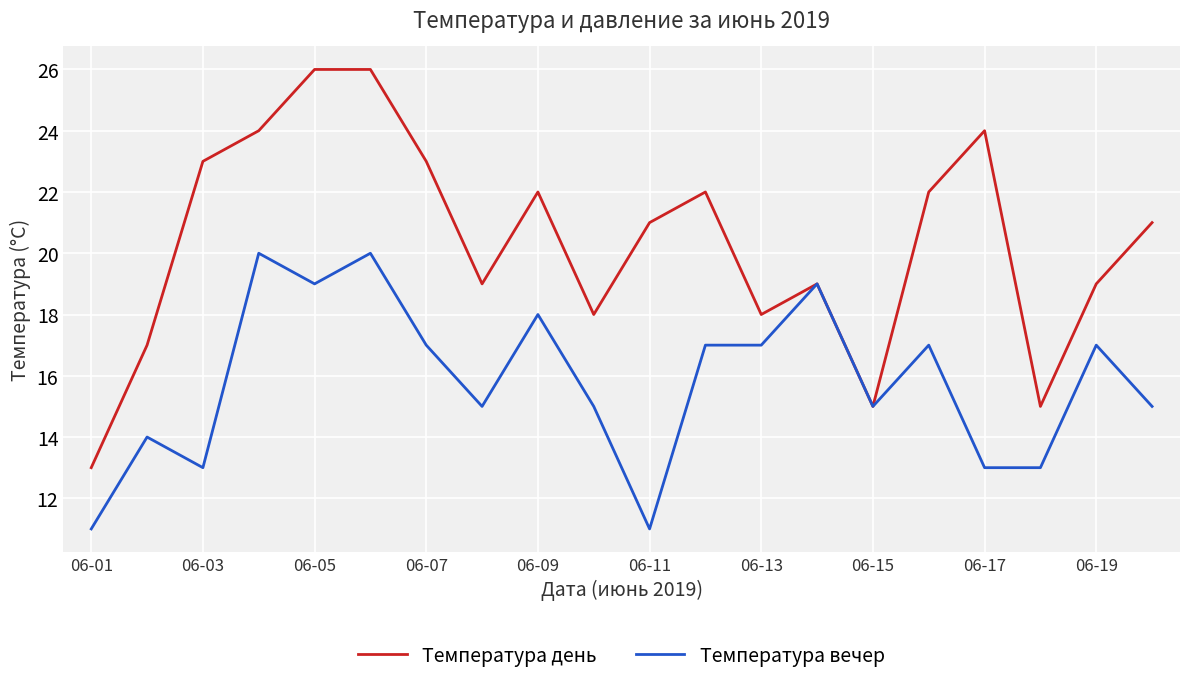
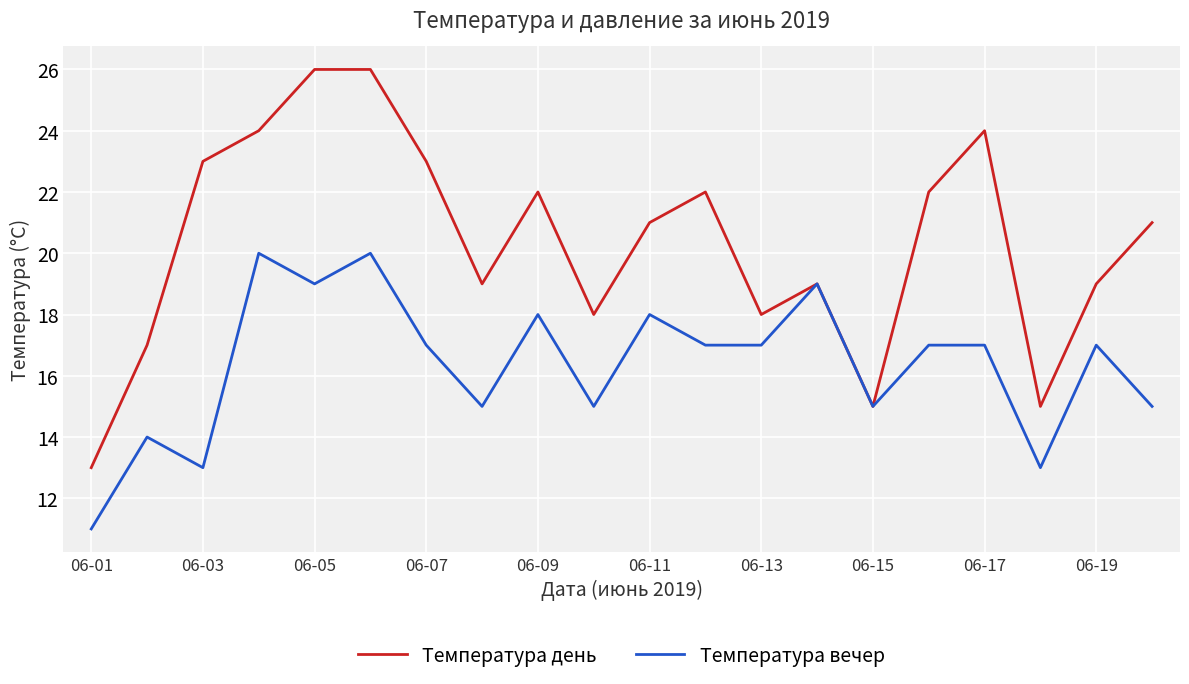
Температура вечер, 06-11: 11 -> 18
Температура вечер, 06-17: 13 -> 17
